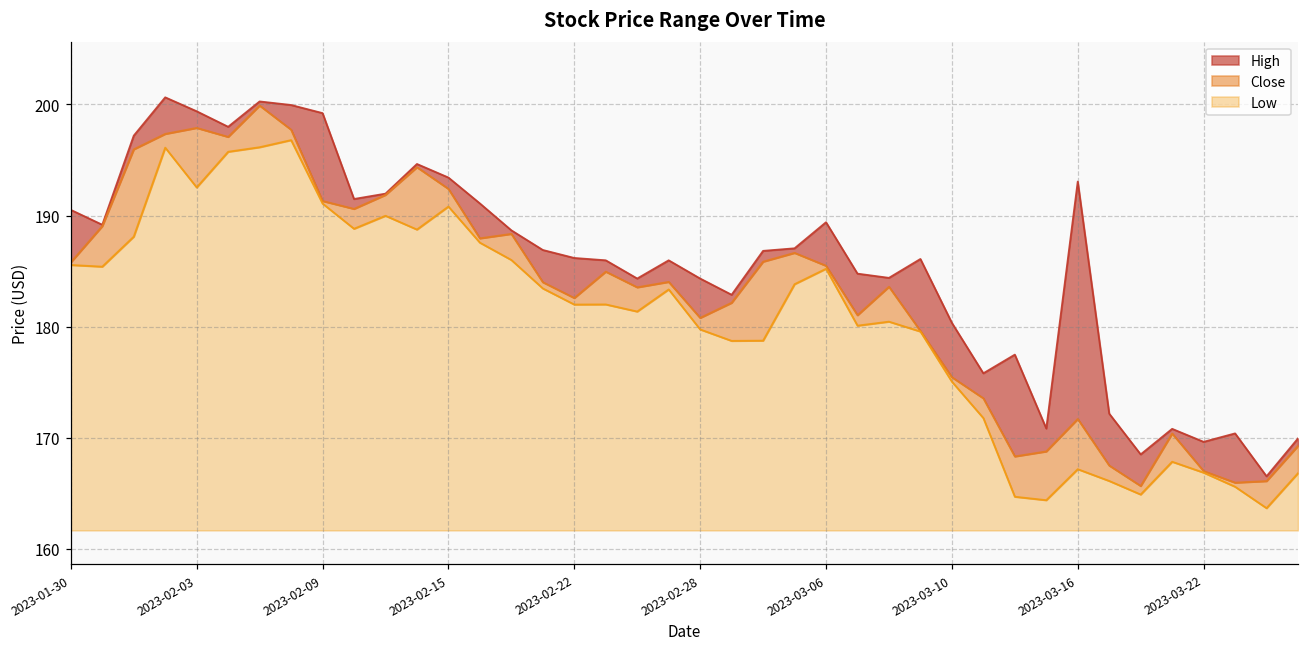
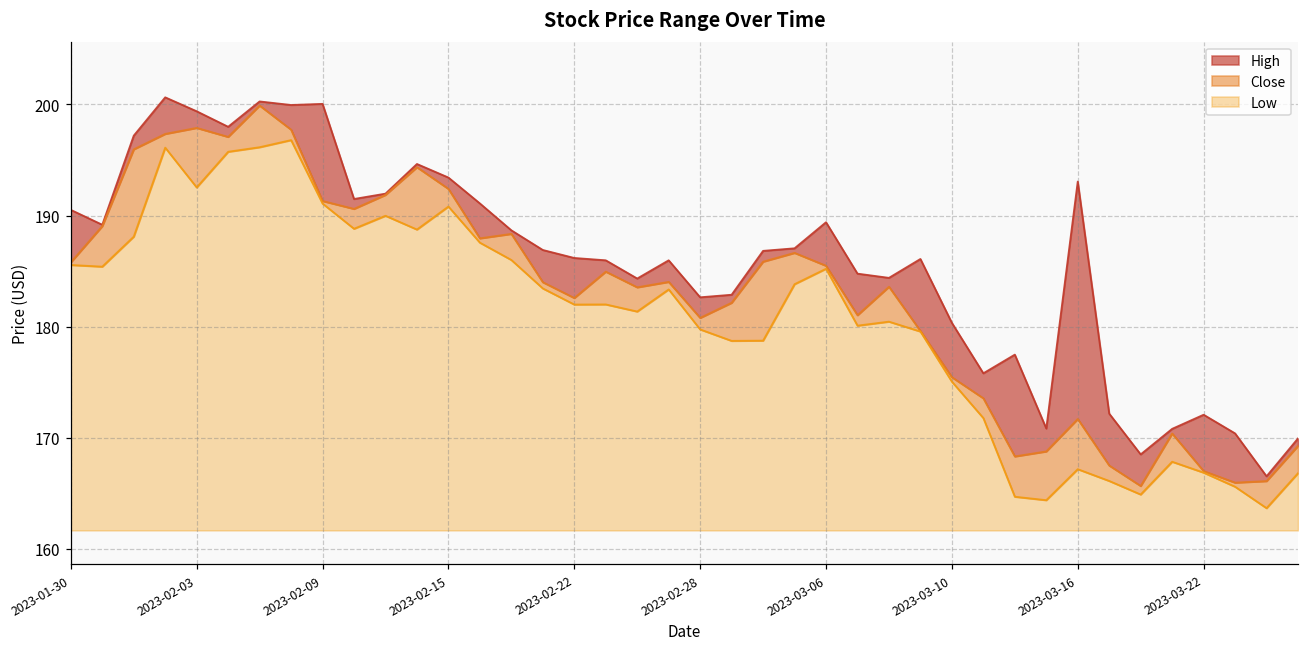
High, 2023-02-09: 199.2 -> 200.1
High, 2023-02-28: 184.3 -> 182.6
High, 2023-03-22: 169.6 -> 172.1
